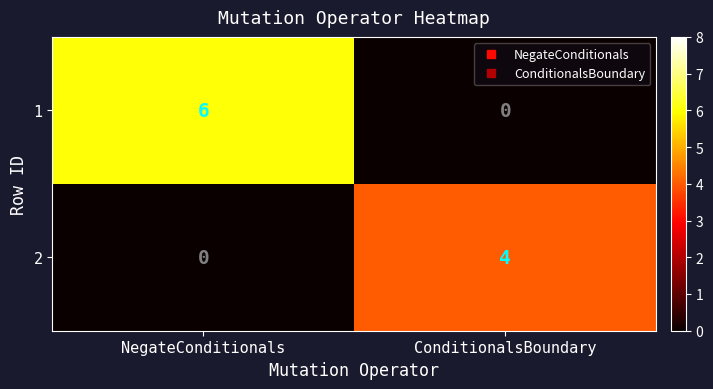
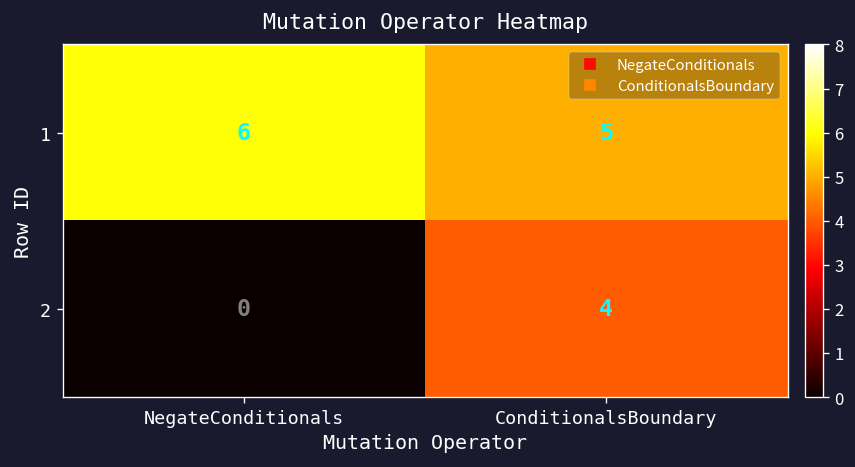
1, ConditionalsBoundary: 0 -> 5
